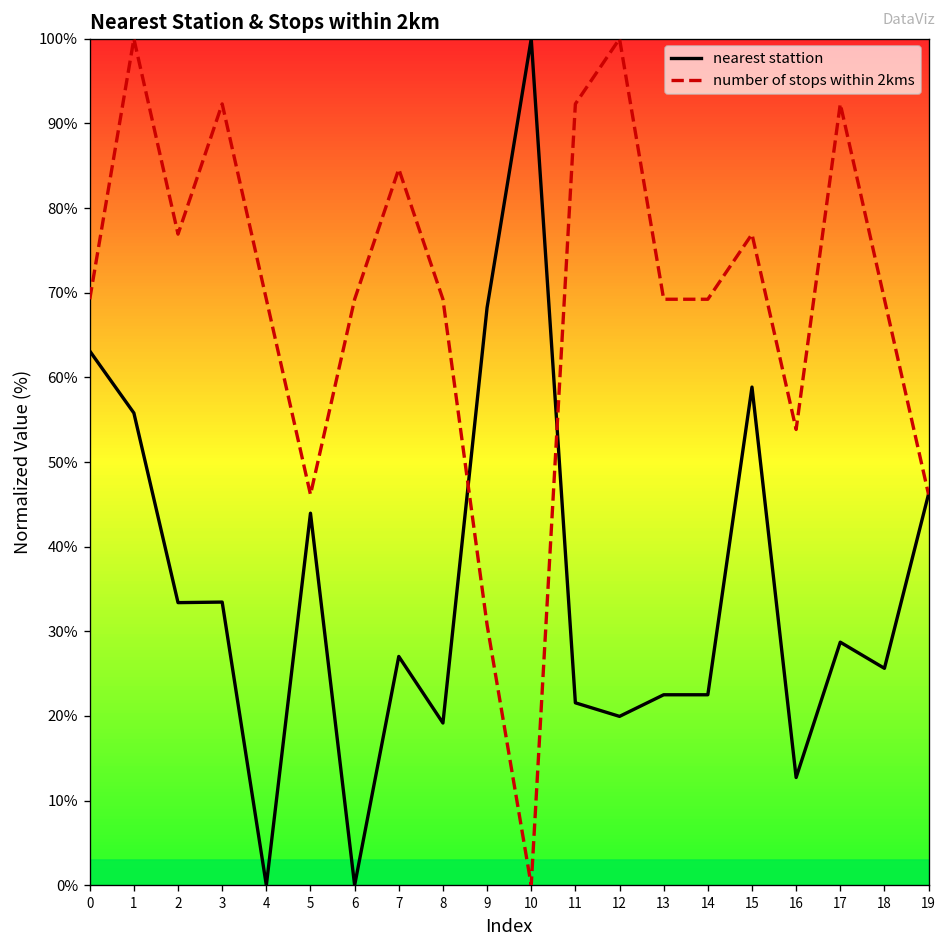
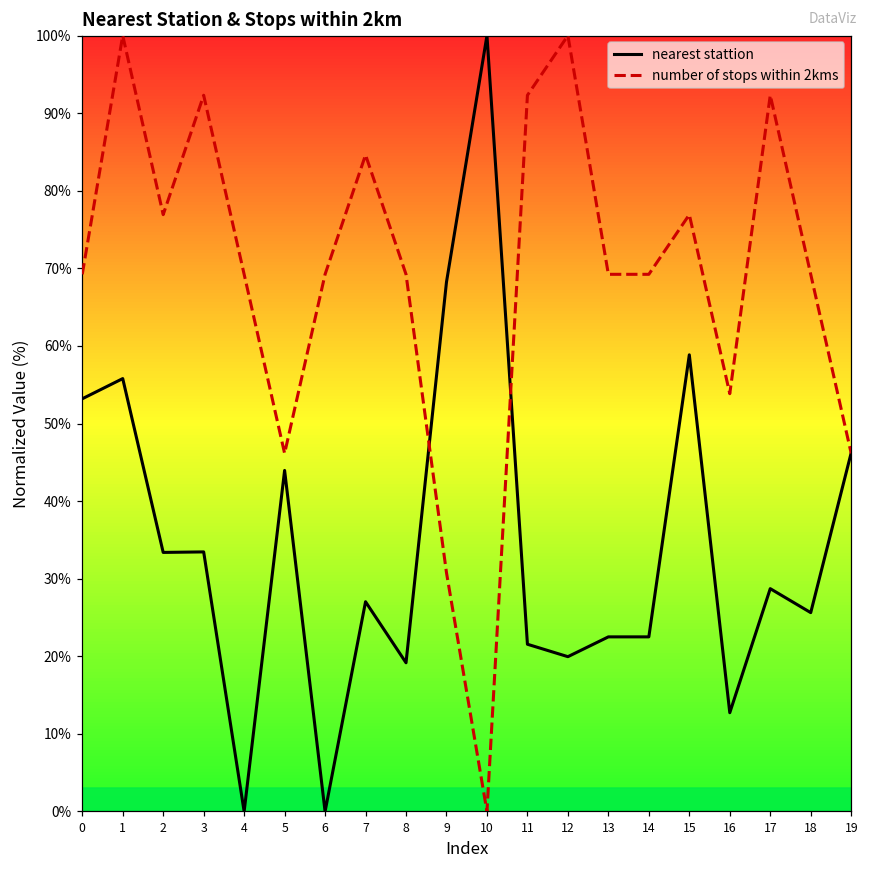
nearest stattion, 0: 63% -> 53%
